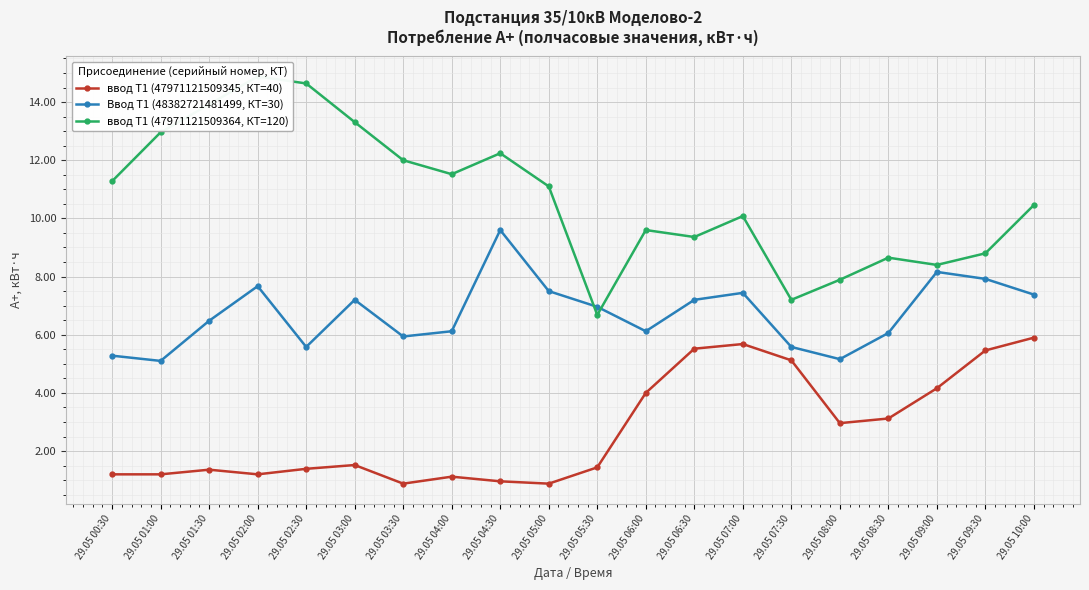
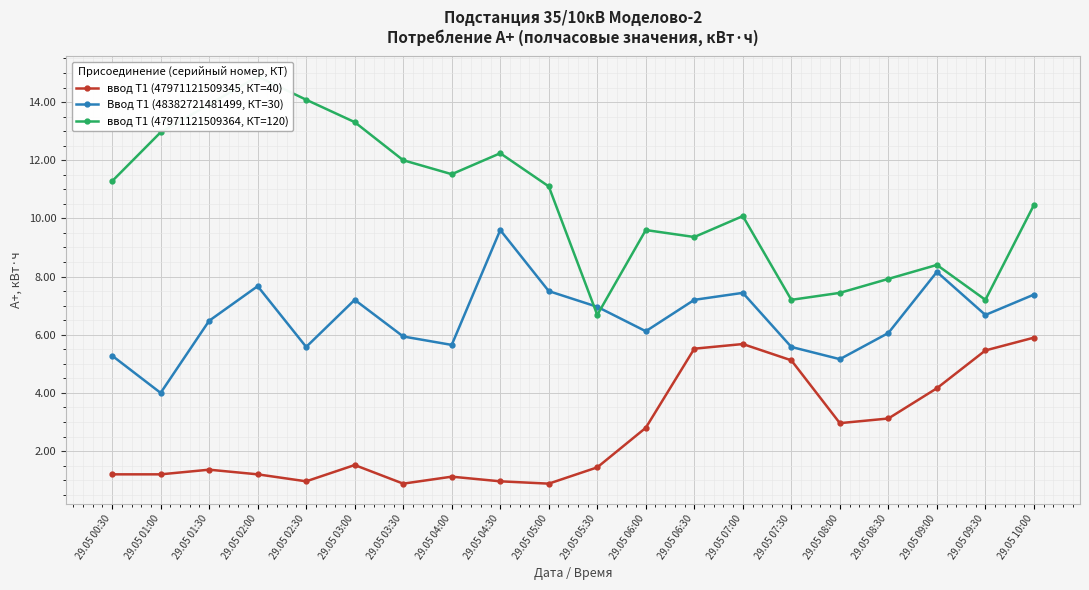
Ввод Т1 (48382721481499, КТ=30), 29.05 01:00: 5.1 -> 4.0
ввод Т1 (47971121509345, КТ=40), 29.05 02:30: 1.4 -> 1.0
ввод Т1 (47971121509364, КТ=120), 29.05 02:30: 14.6 -> 14.1
Ввод Т1 (48382721481499, КТ=30), 29.05 04:00: 6.1 -> 5.7
ввод Т1 (47971121509345, КТ=40), 29.05 06:00: 4.0 -> 2.8
ввод Т1 (47971121509364, КТ=120), 29.05 08:00: 7.9 -> 7.4
ввод Т1 (47971121509364, КТ=120), 29.05 08:30: 8.7 -> 7.9
Ввод Т1 (48382721481499, КТ=30), 29.05 09:30: 7.9 -> 6.7
ввод Т1 (47971121509364, КТ=120), 29.05 09:30: 8.8 -> 7.2
